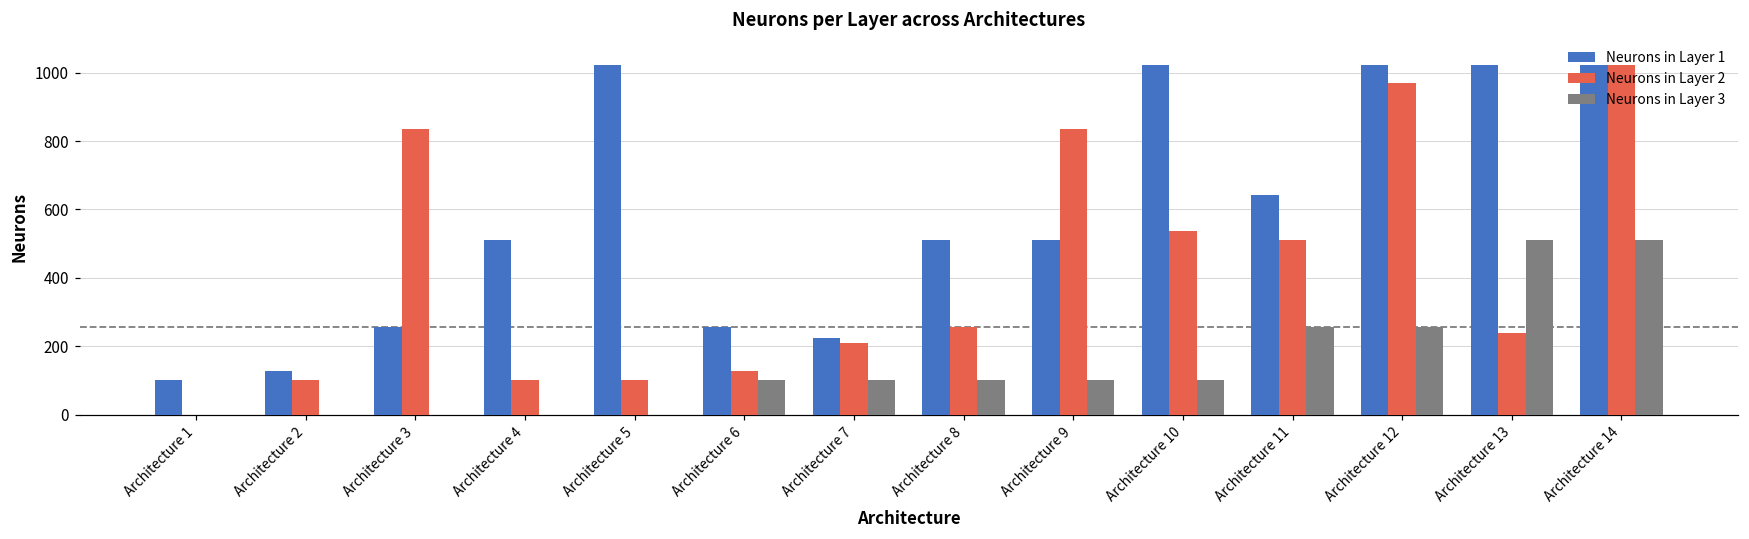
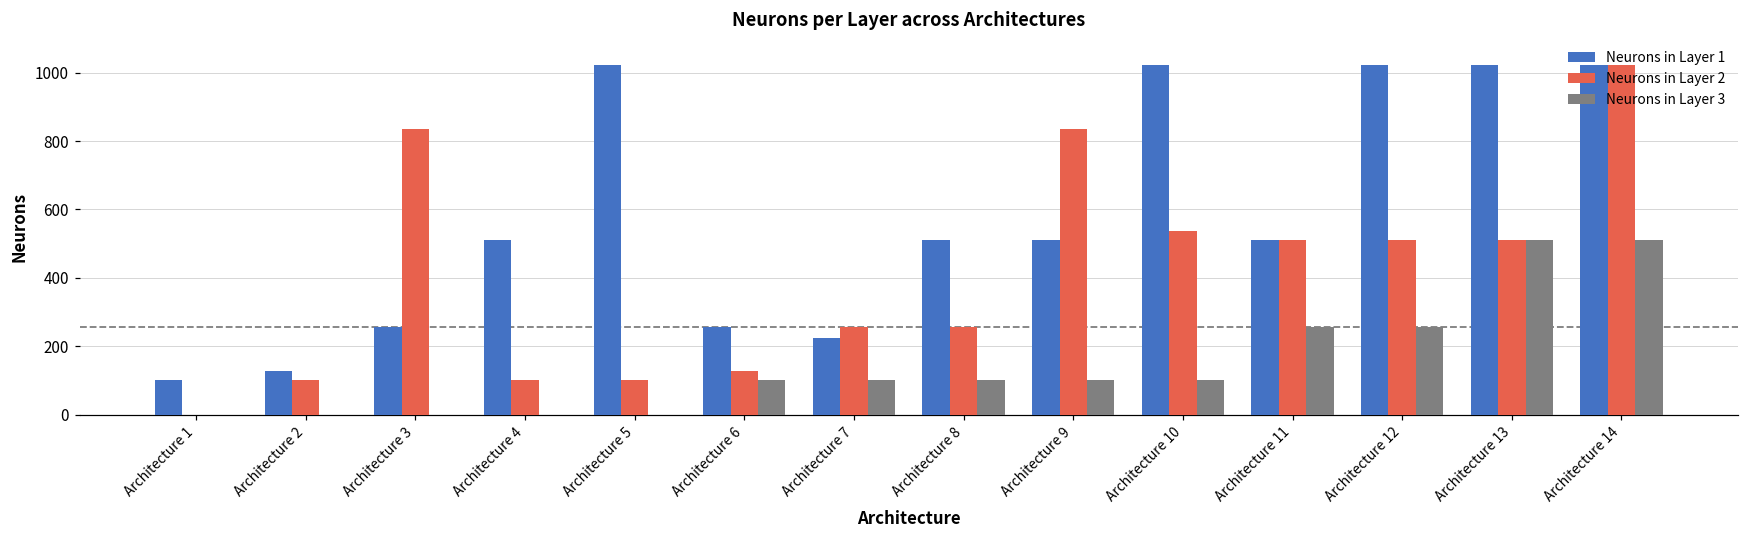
Neurons in Layer 2, Architecture 7: 210 -> 260
Neurons in Layer 1, Architecture 11: 640 -> 510
Neurons in Layer 2, Architecture 12: 970 -> 510
Neurons in Layer 2, Architecture 13: 240 -> 510
